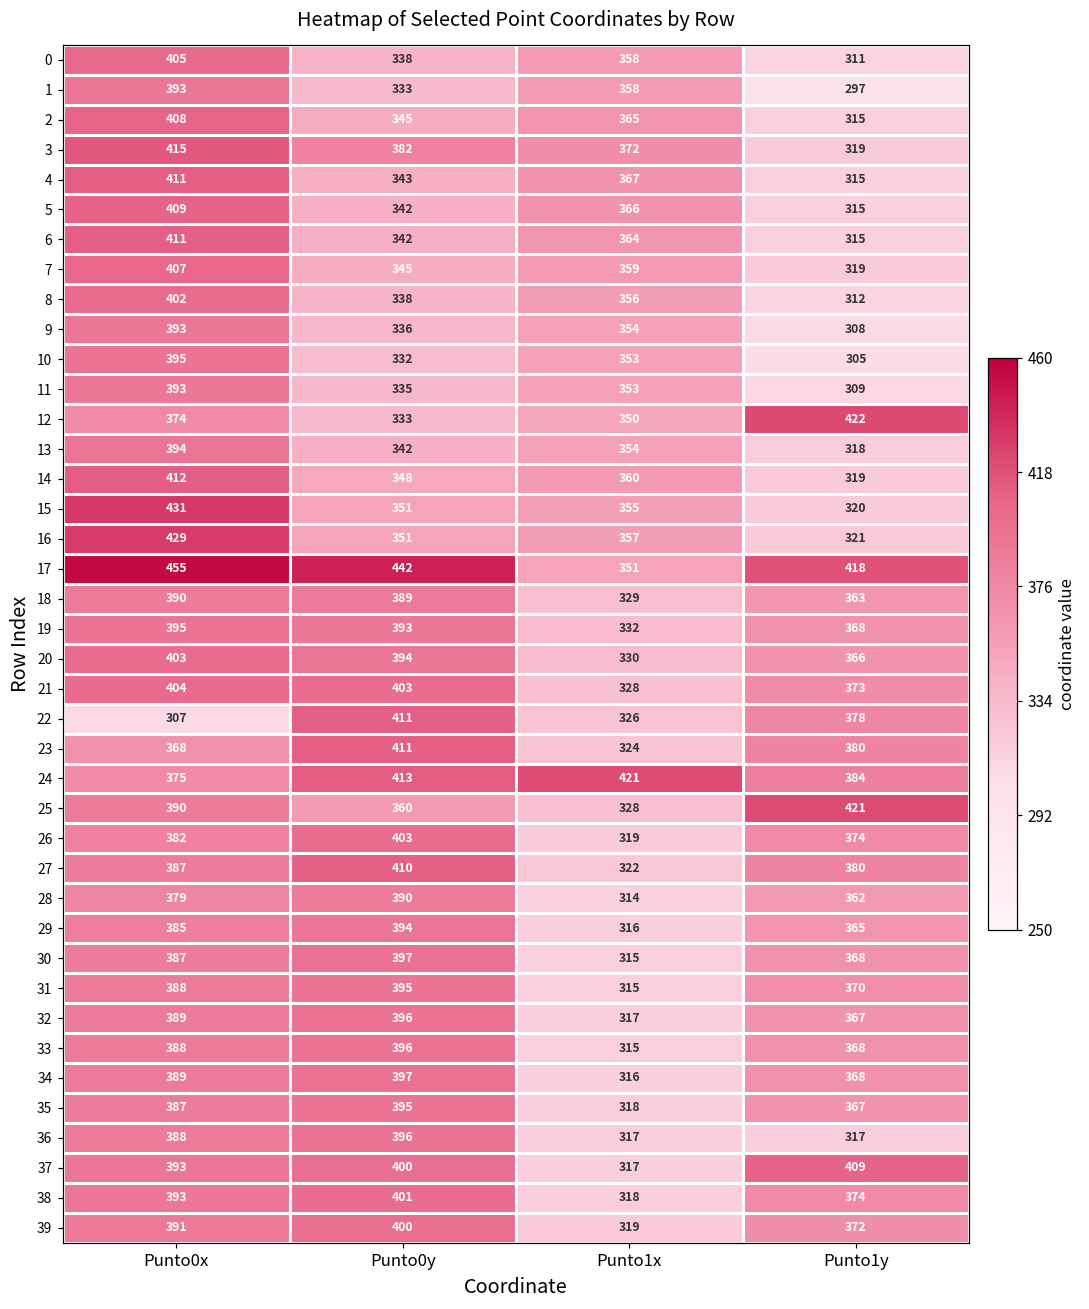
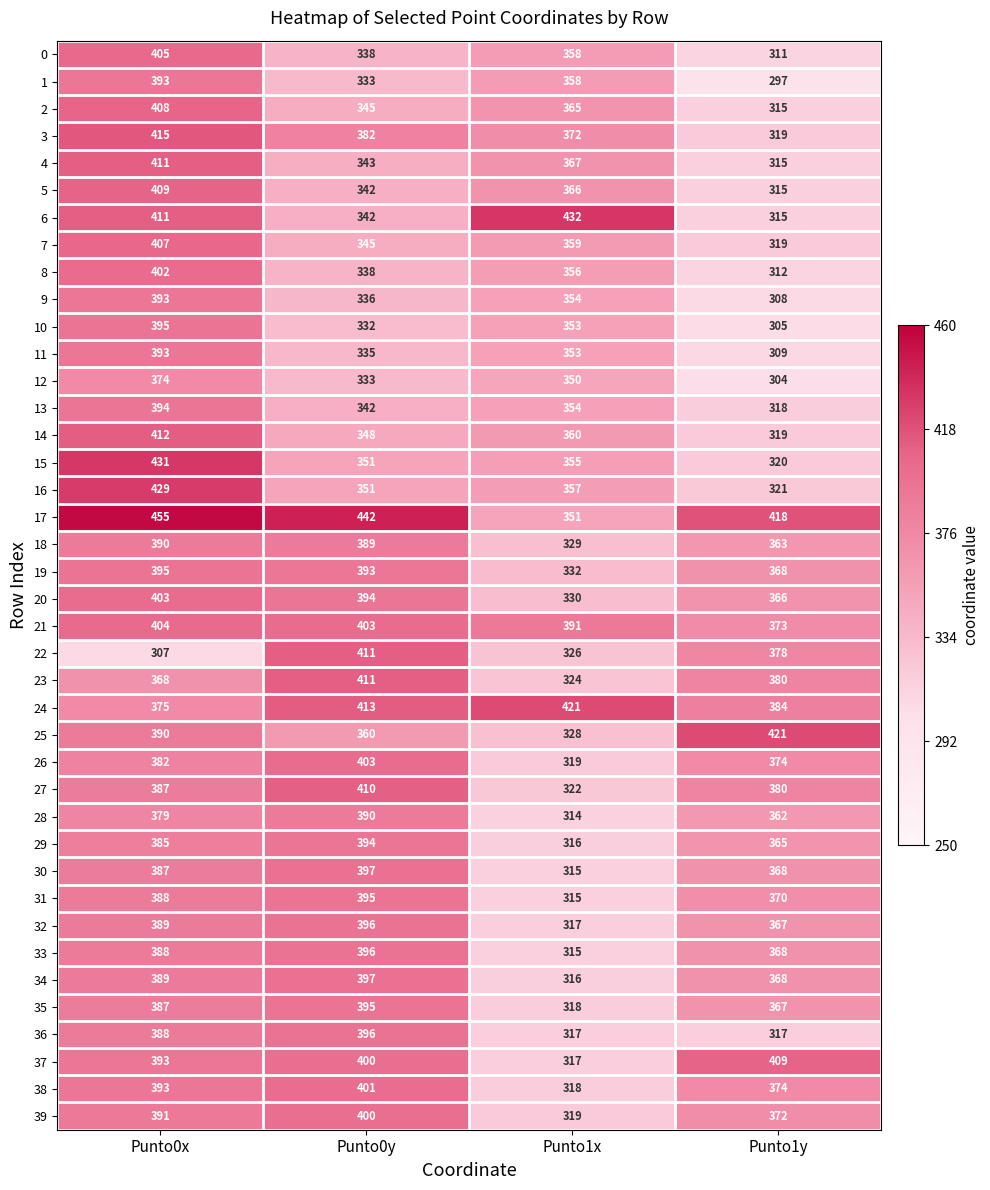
6, Punto1x: 364 -> 432
12, Punto1y: 422 -> 304
21, Punto1x: 328 -> 391
